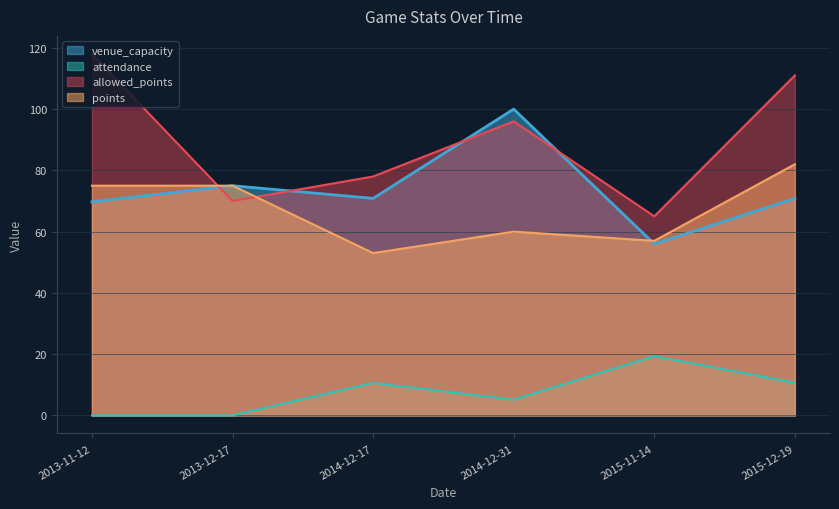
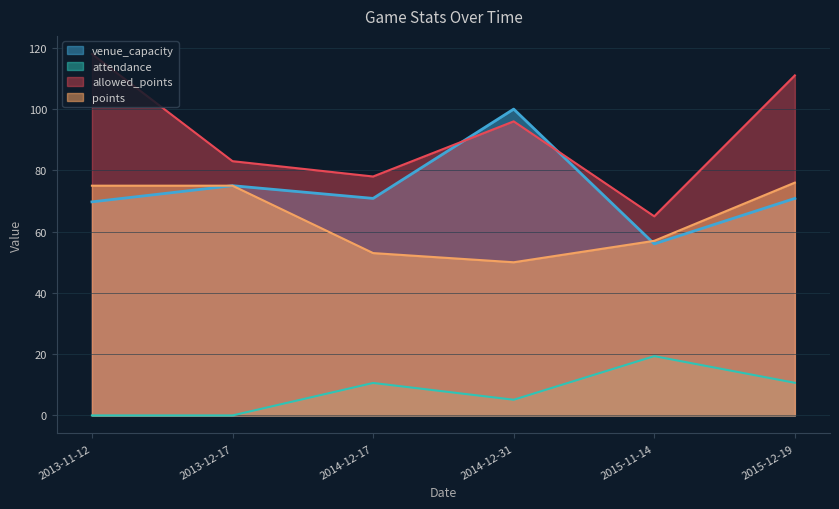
allowed_points, 2013-12-17: 70 -> 83
points, 2014-12-31: 60 -> 50
points, 2015-12-19: 82 -> 76
